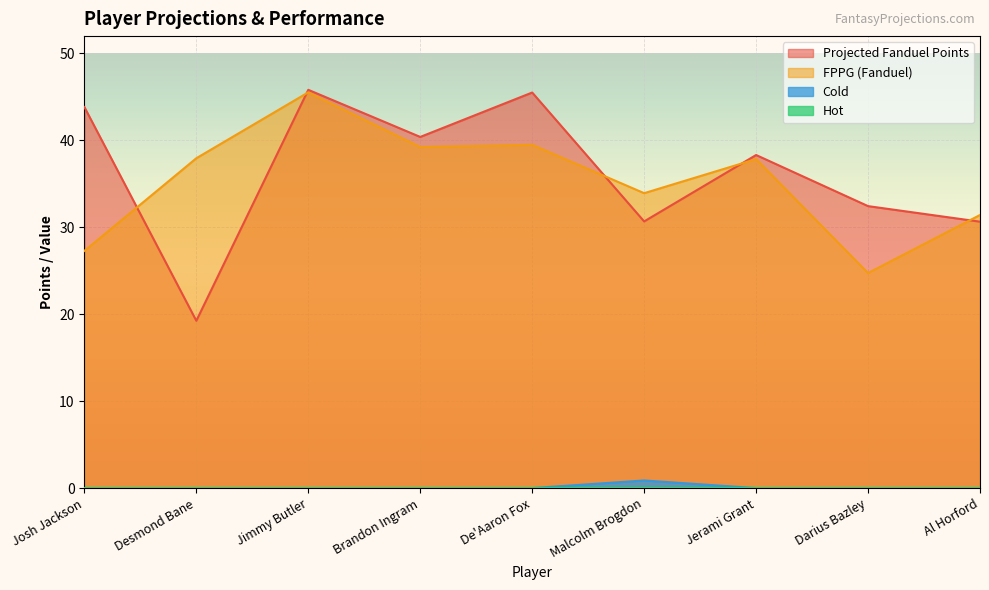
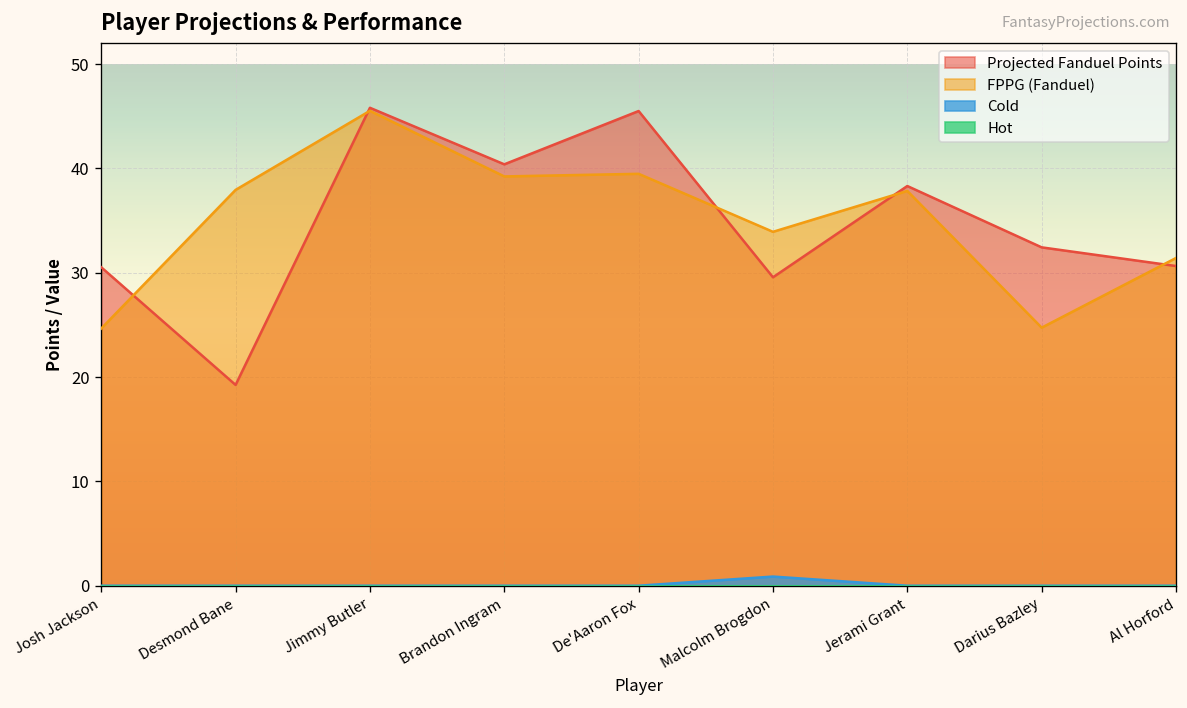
Projected Fanduel Points, Josh Jackson: 44 -> 31
FPPG (Fanduel), Josh Jackson: 27 -> 25
Projected Fanduel Points, Malcolm Brogdon: 31 -> 30
